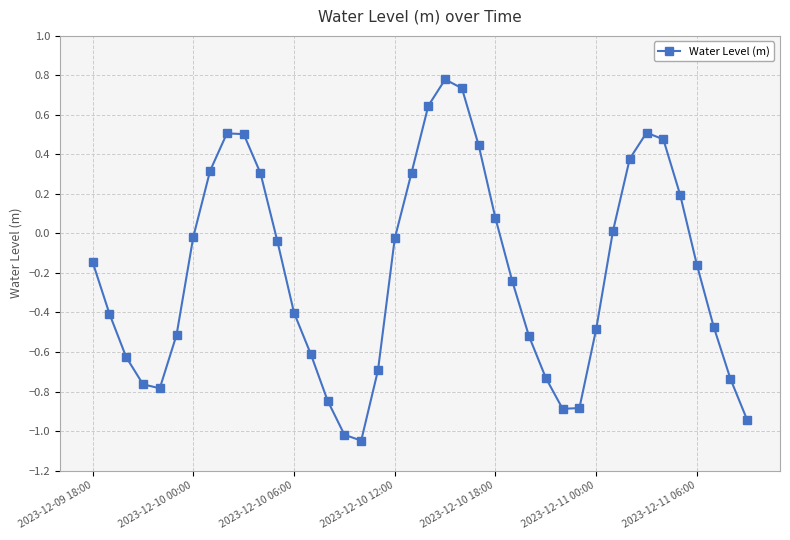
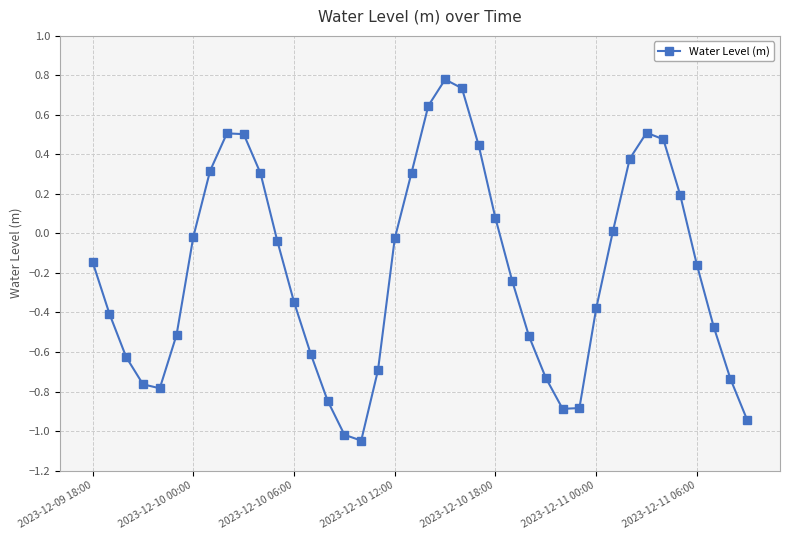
2023-12-10 06:00: -0.40 -> -0.35
2023-12-11 00:00: -0.48 -> -0.38
